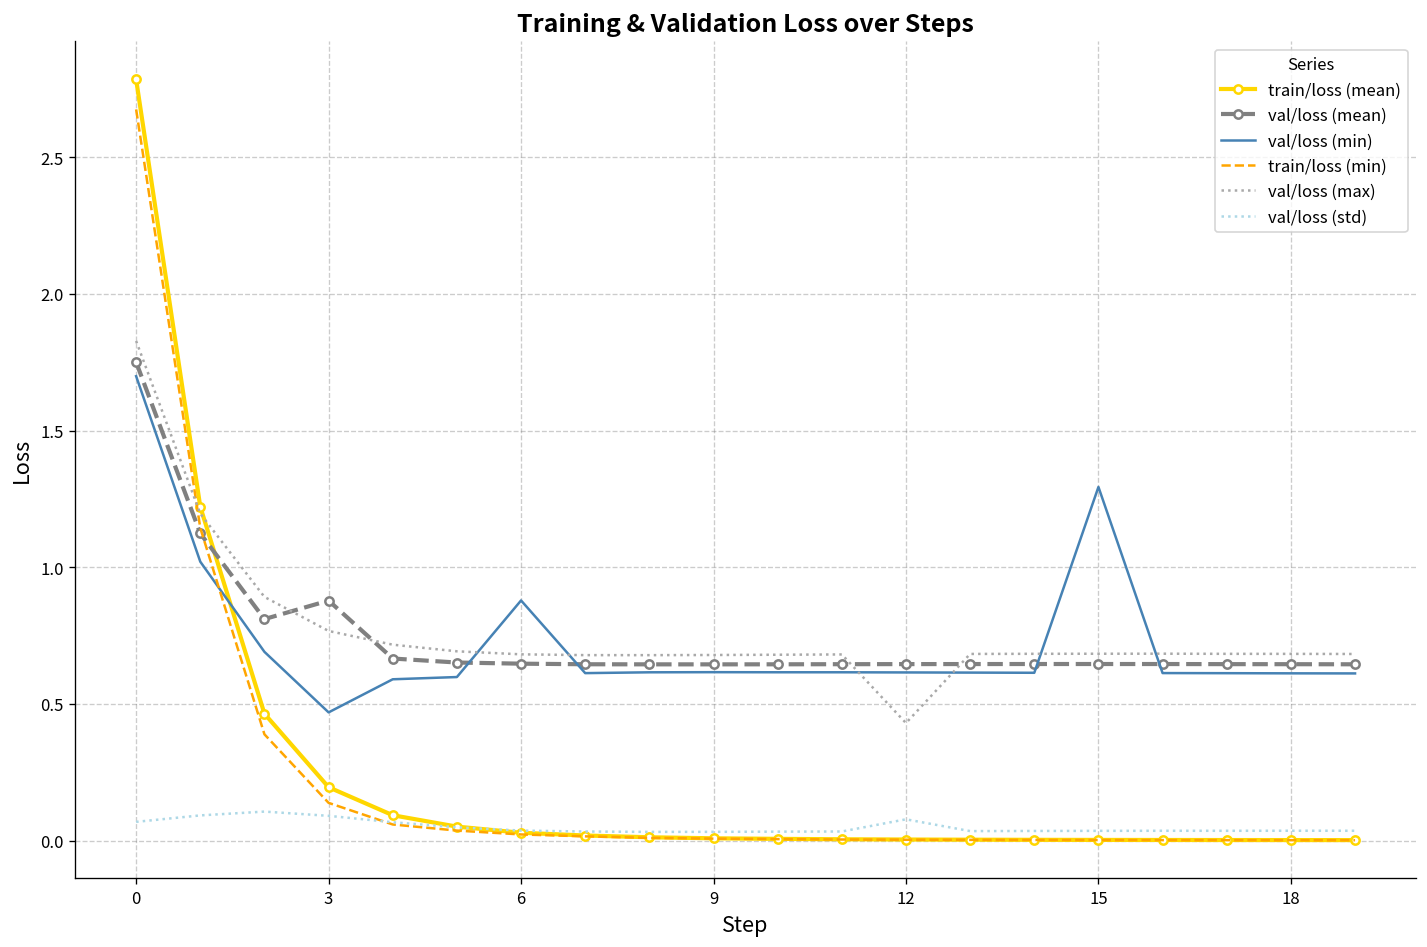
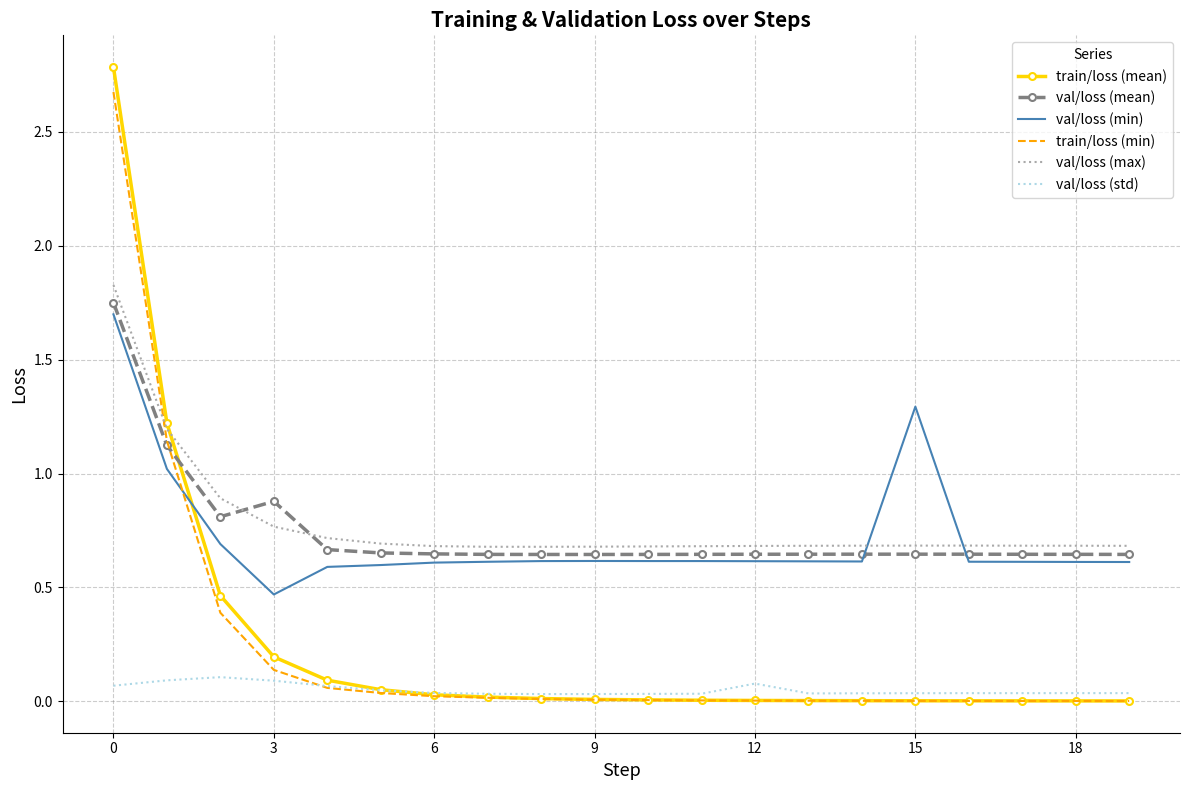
val/loss (min), 6: 0.88 -> 0.61
val/loss (max), 12: 0.43 -> 0.68
